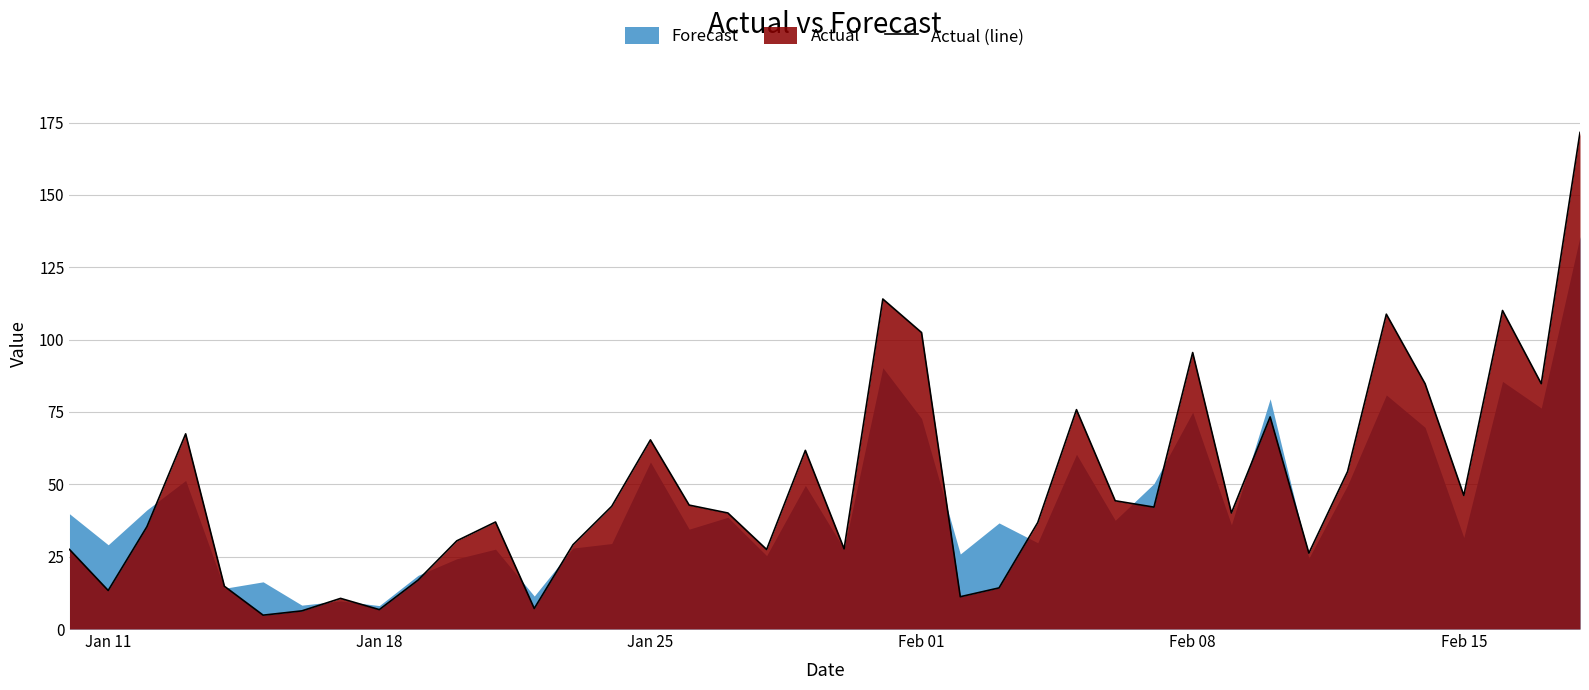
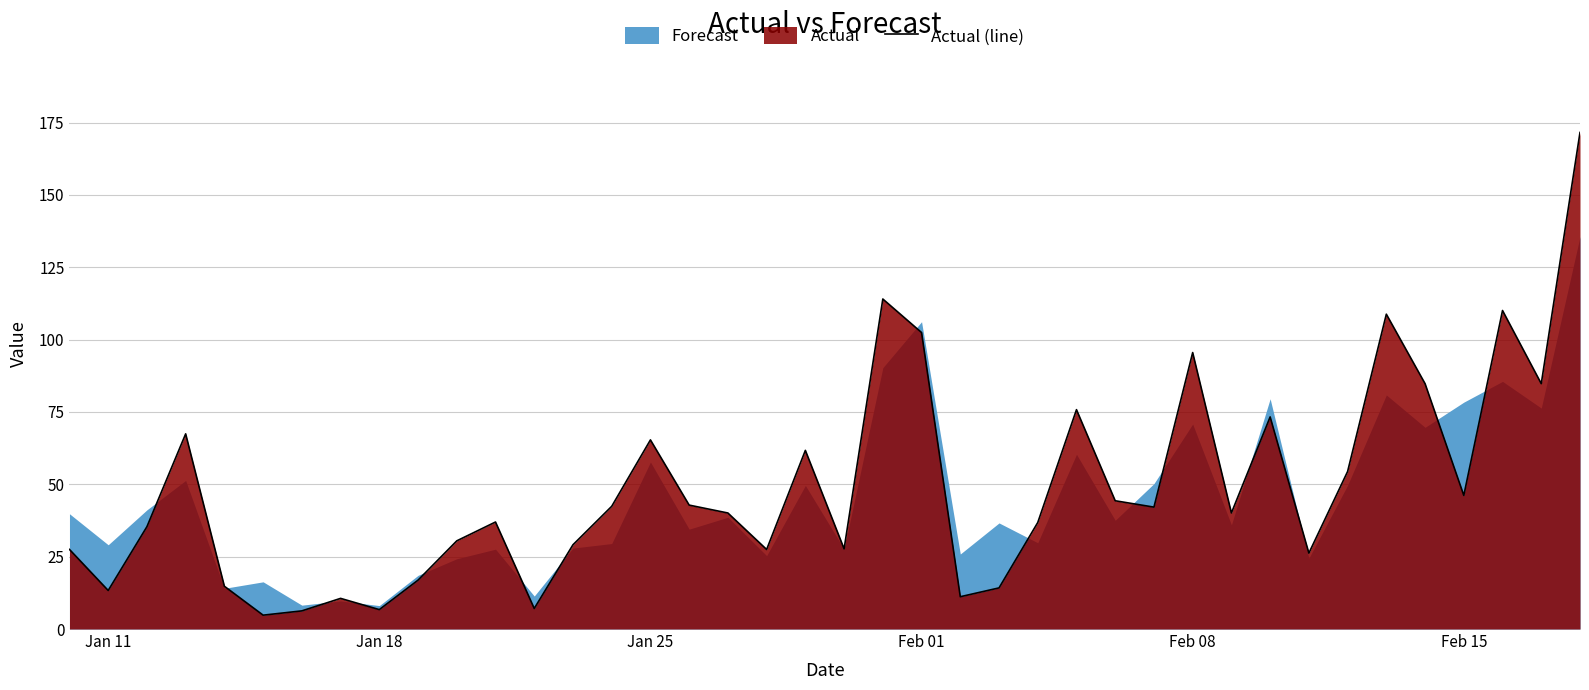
Forecast, Feb 01: 73 -> 106
Forecast, Feb 08: 75 -> 71
Forecast, Feb 15: 32 -> 78
